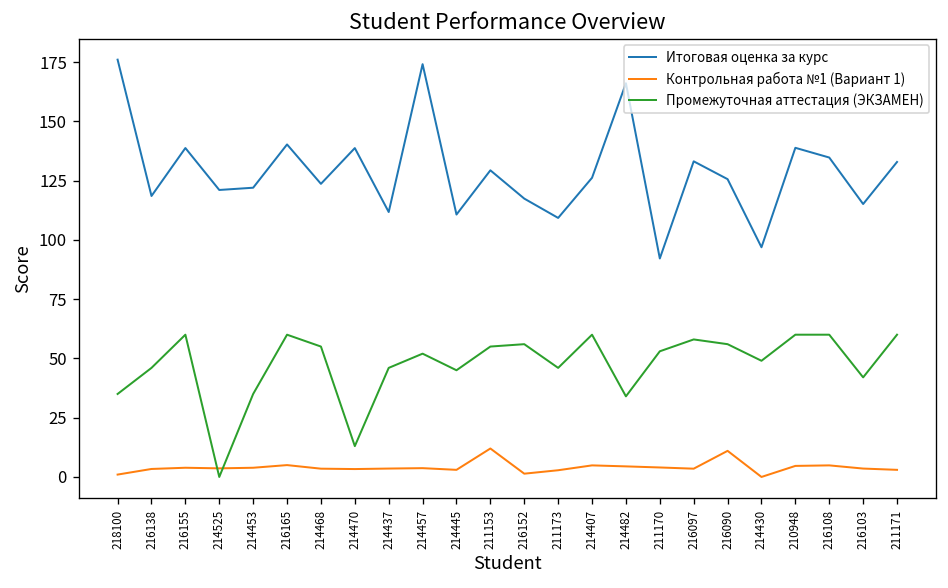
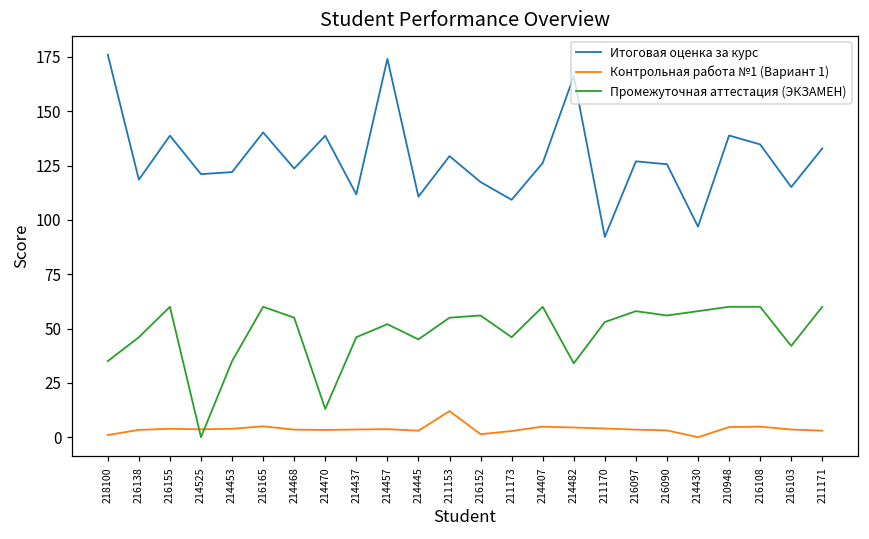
Итоговая оценка за курс, 216097: 133 -> 127
Контрольная работа №1 (Вариант 1), 216090: 11 -> 3
Промежуточная аттестация (ЭКЗАМЕН), 214430: 49 -> 58
